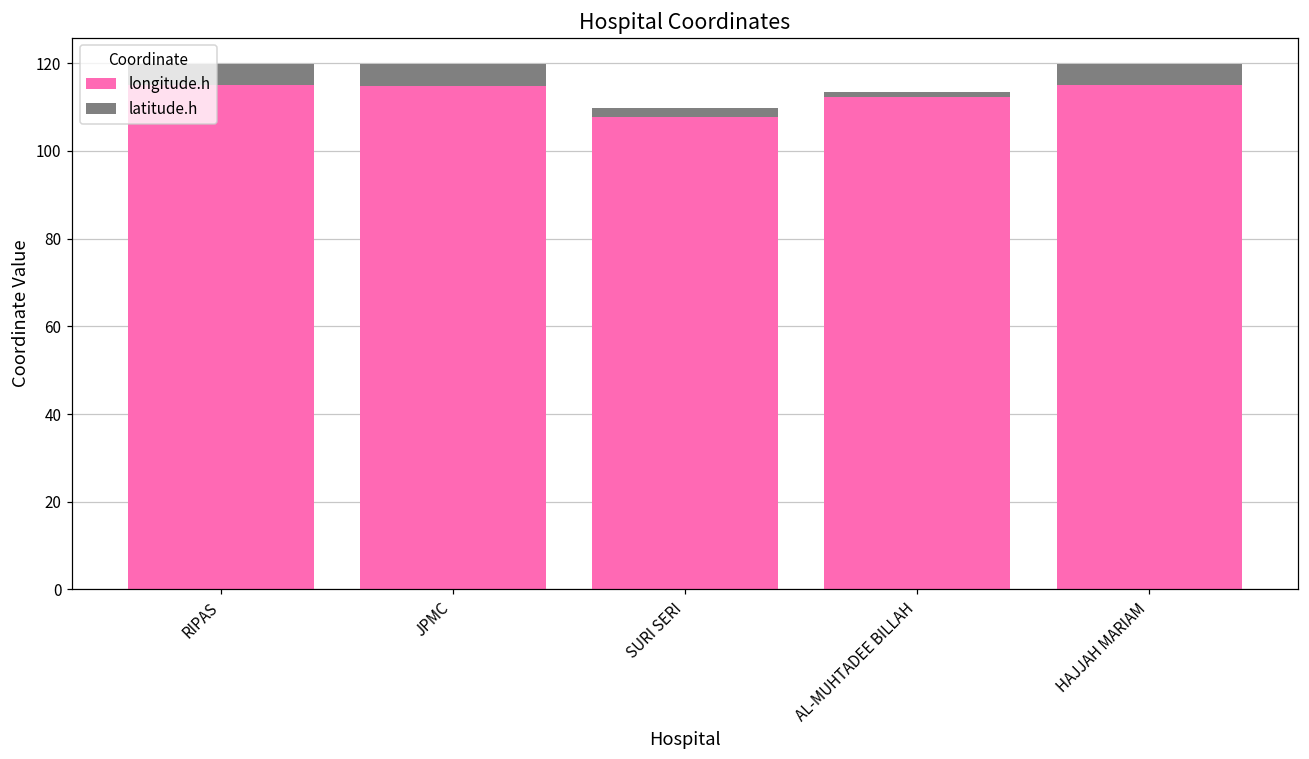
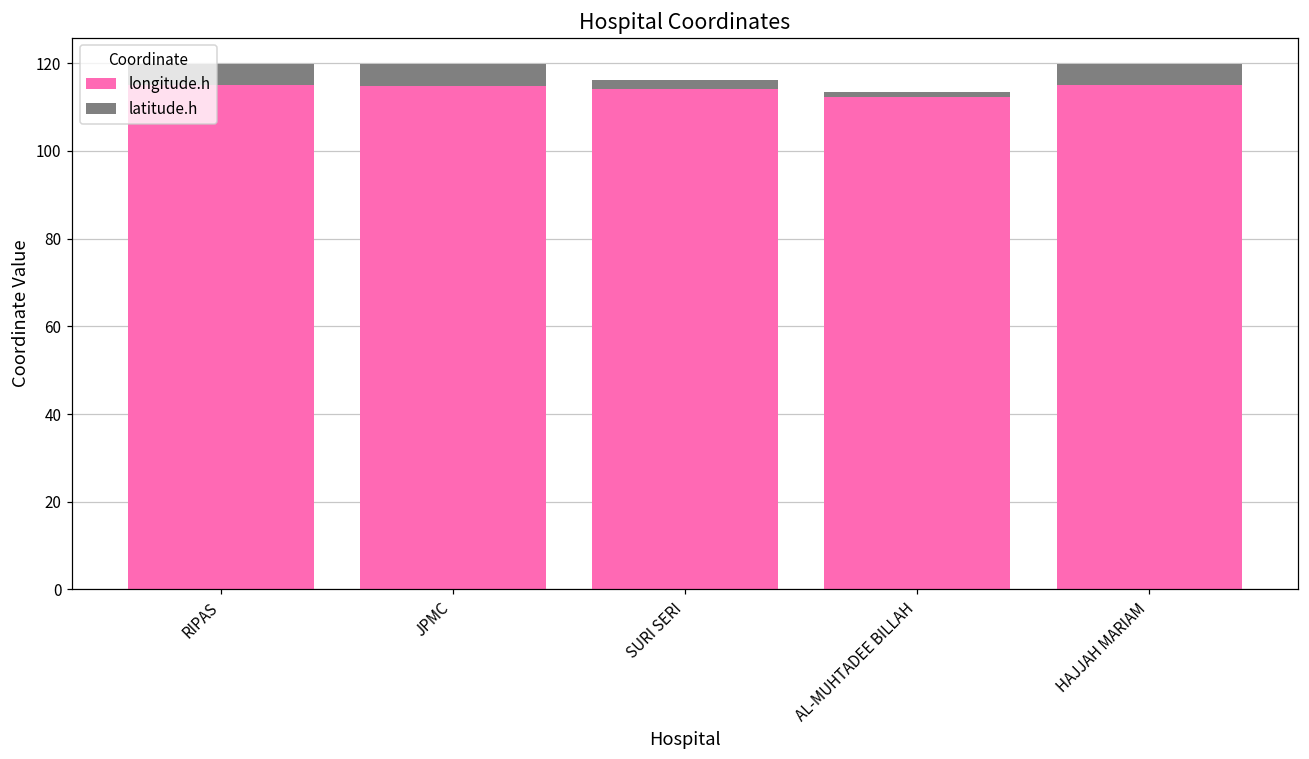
longitude.h, SURI SERI: 108 -> 114
